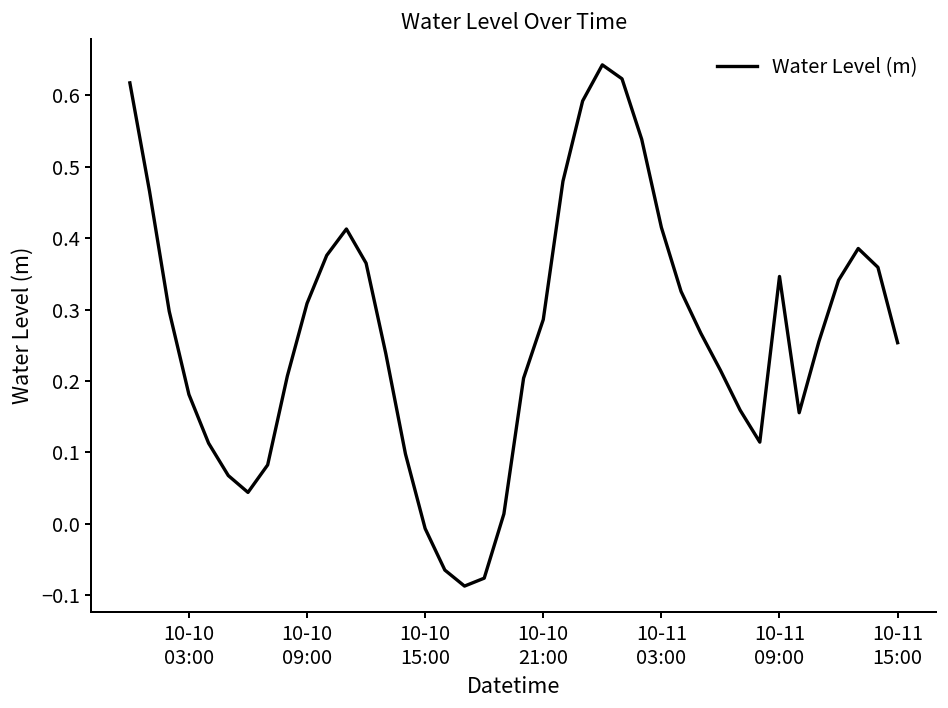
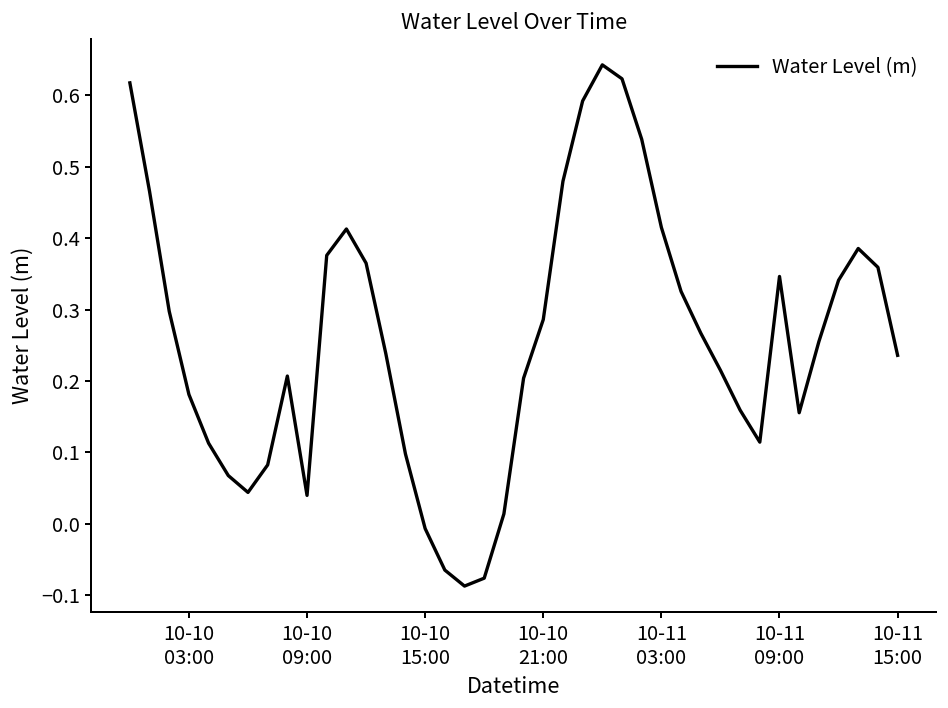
10-10 09:00: 0.31 -> 0.04
10-11 15:00: 0.25 -> 0.24
